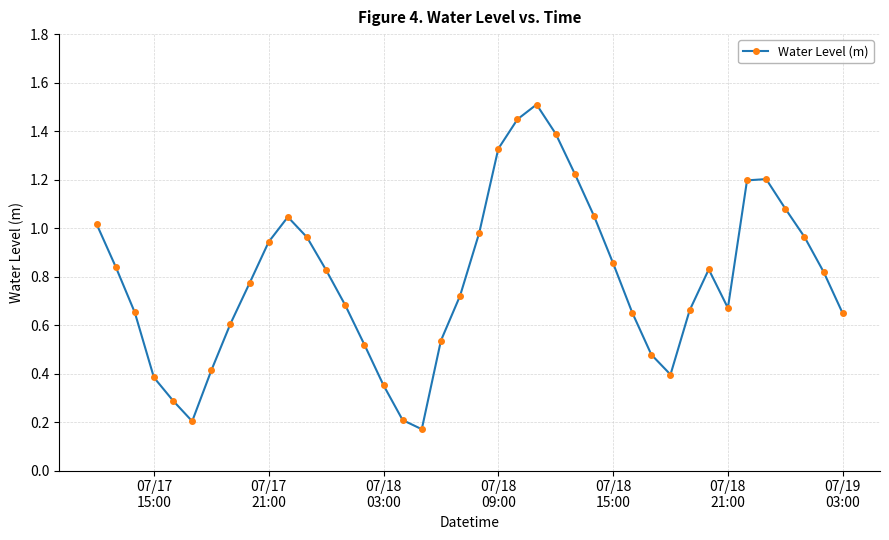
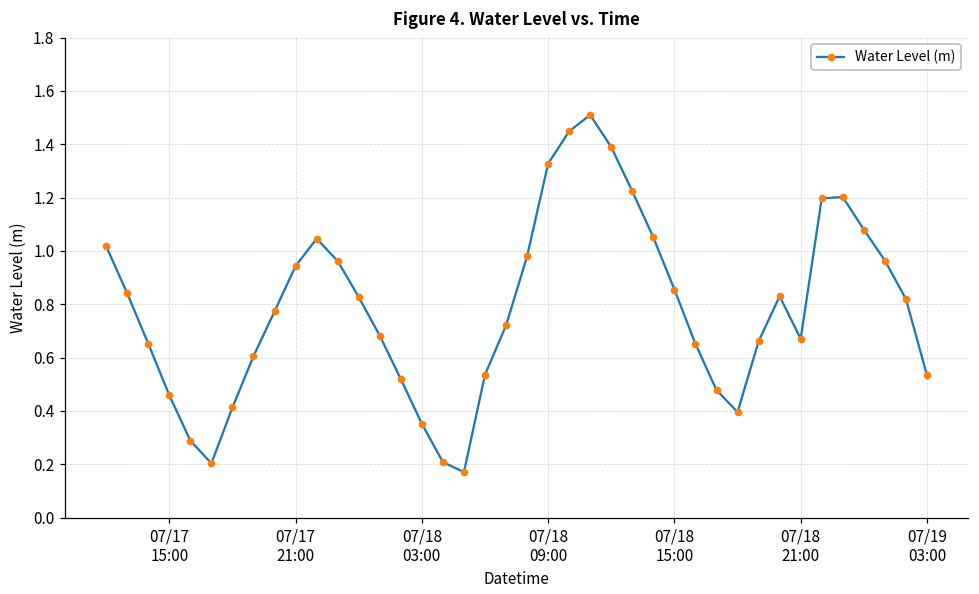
07/17 15:00: 0.38 -> 0.46
07/19 03:00: 0.65 -> 0.53
